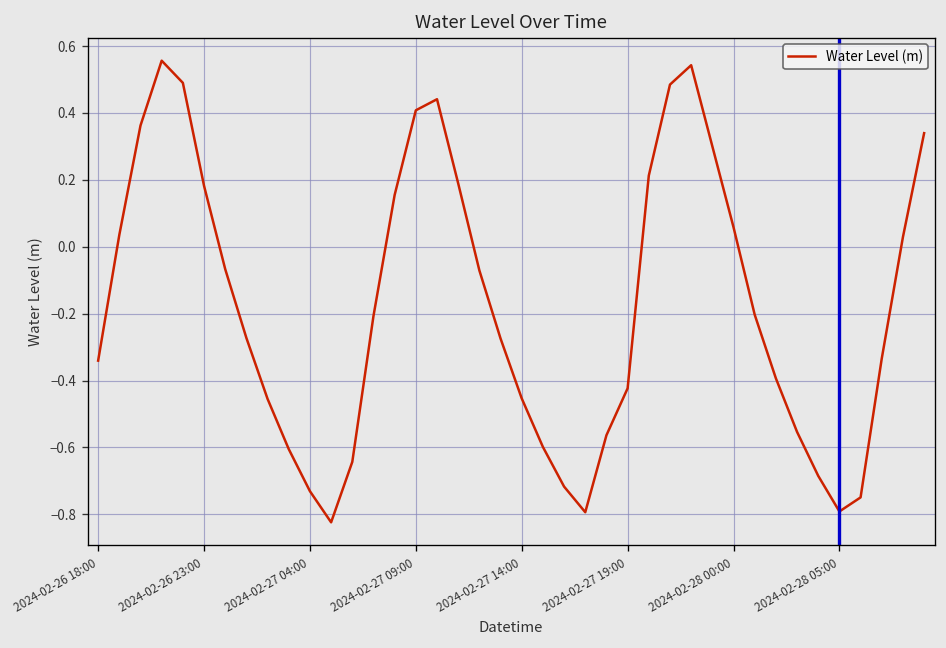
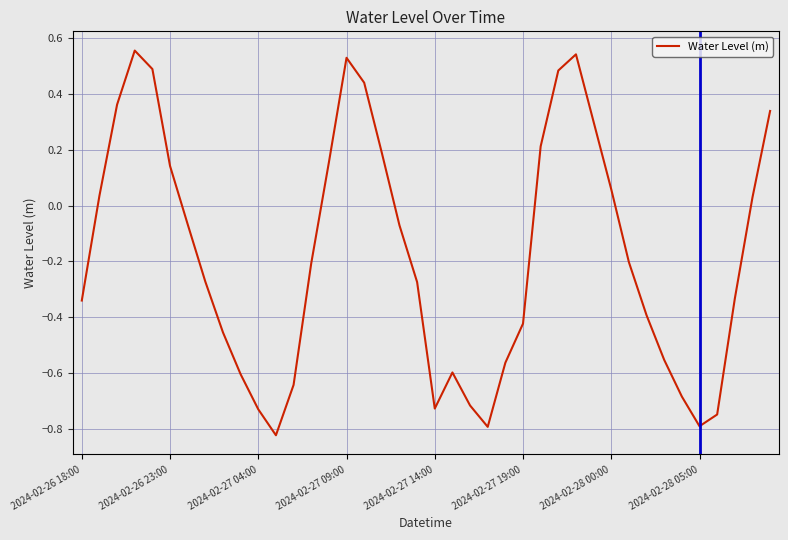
2024-02-26 23:00: 0.18 -> 0.14
2024-02-27 09:00: 0.41 -> 0.53
2024-02-27 14:00: -0.45 -> -0.73
